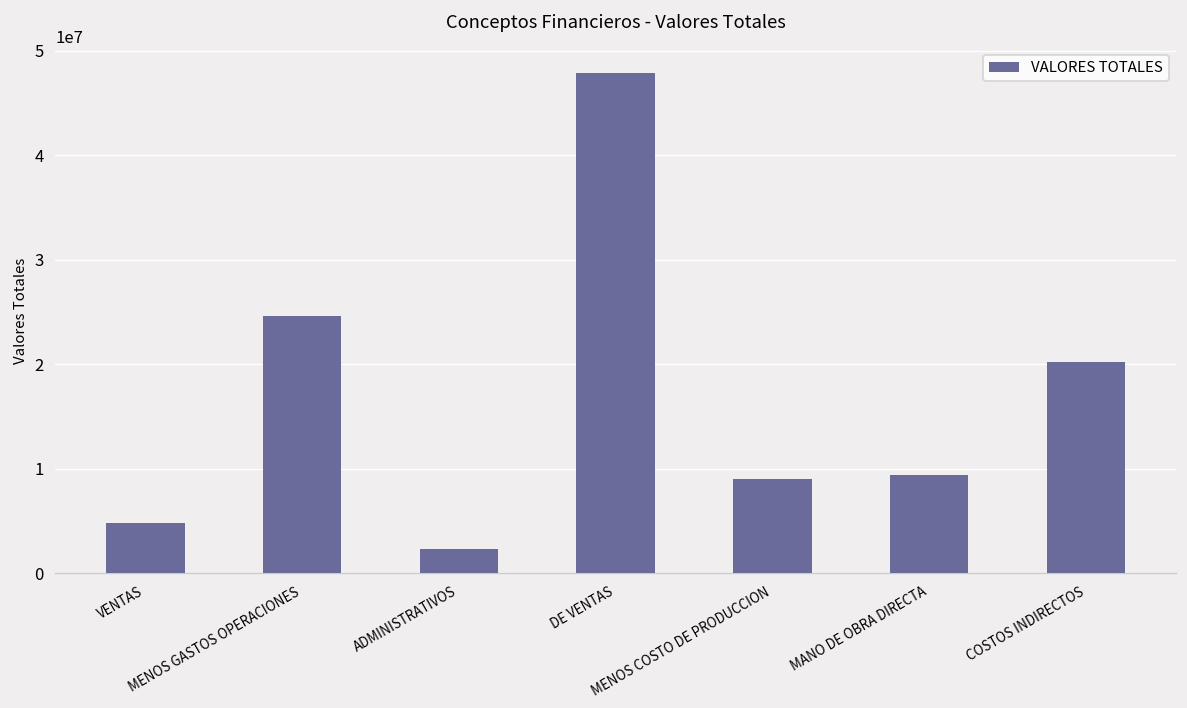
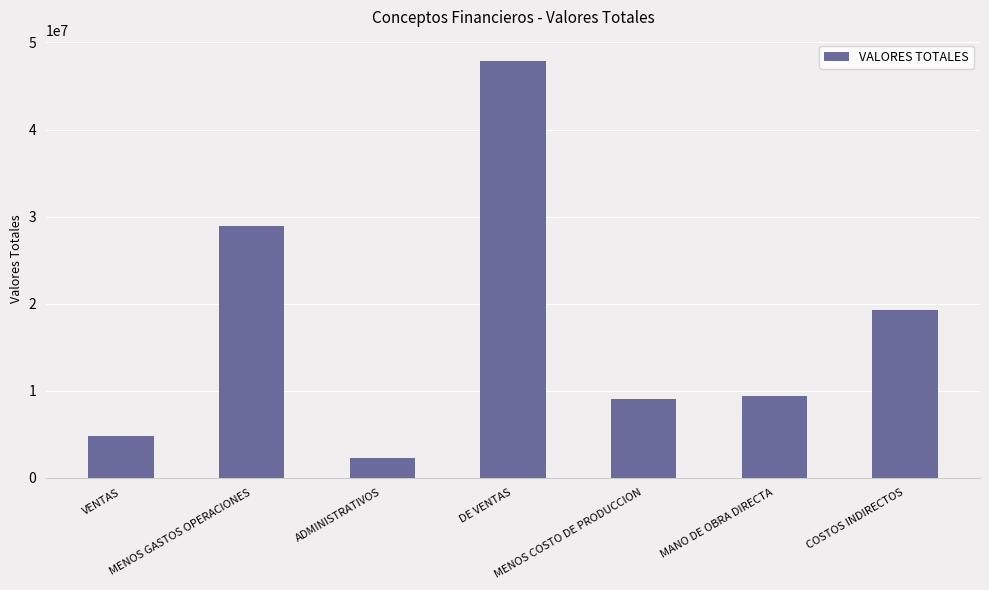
MENOS GASTOS OPERACIONES: 25000000 -> 29000000
COSTOS INDIRECTOS: 20000000 -> 19000000
